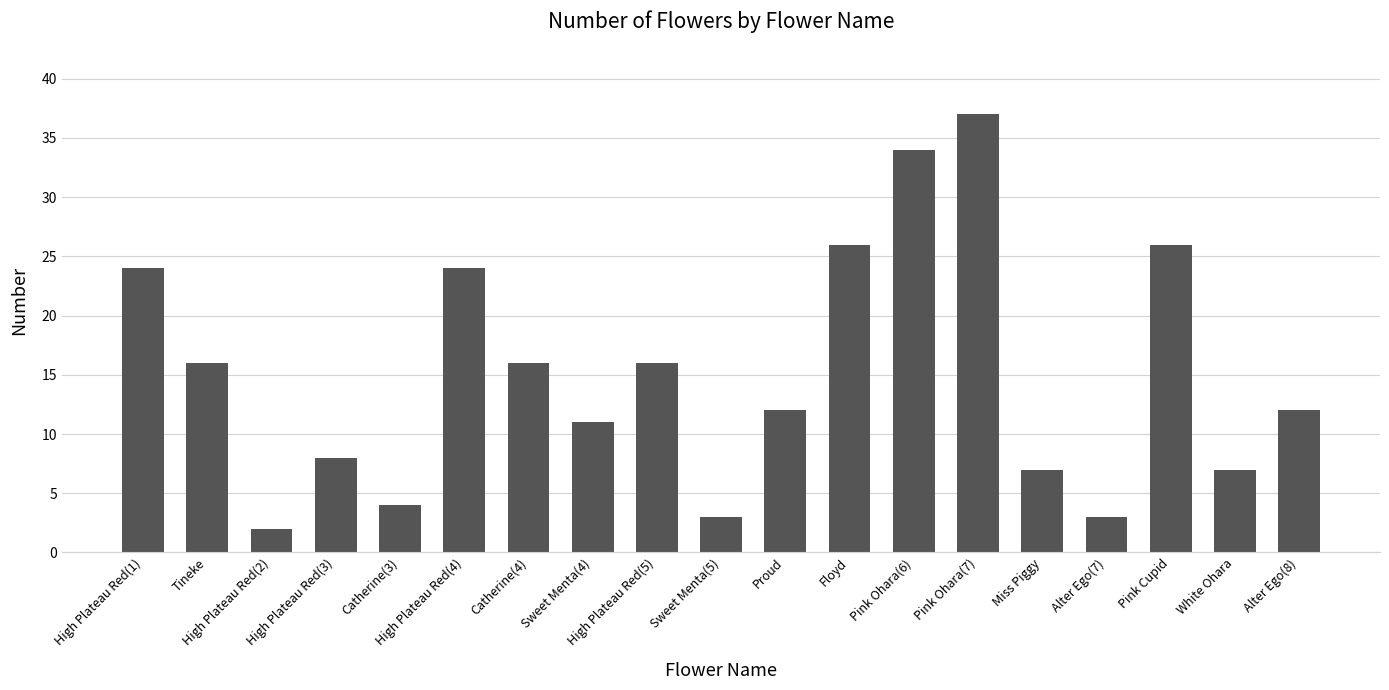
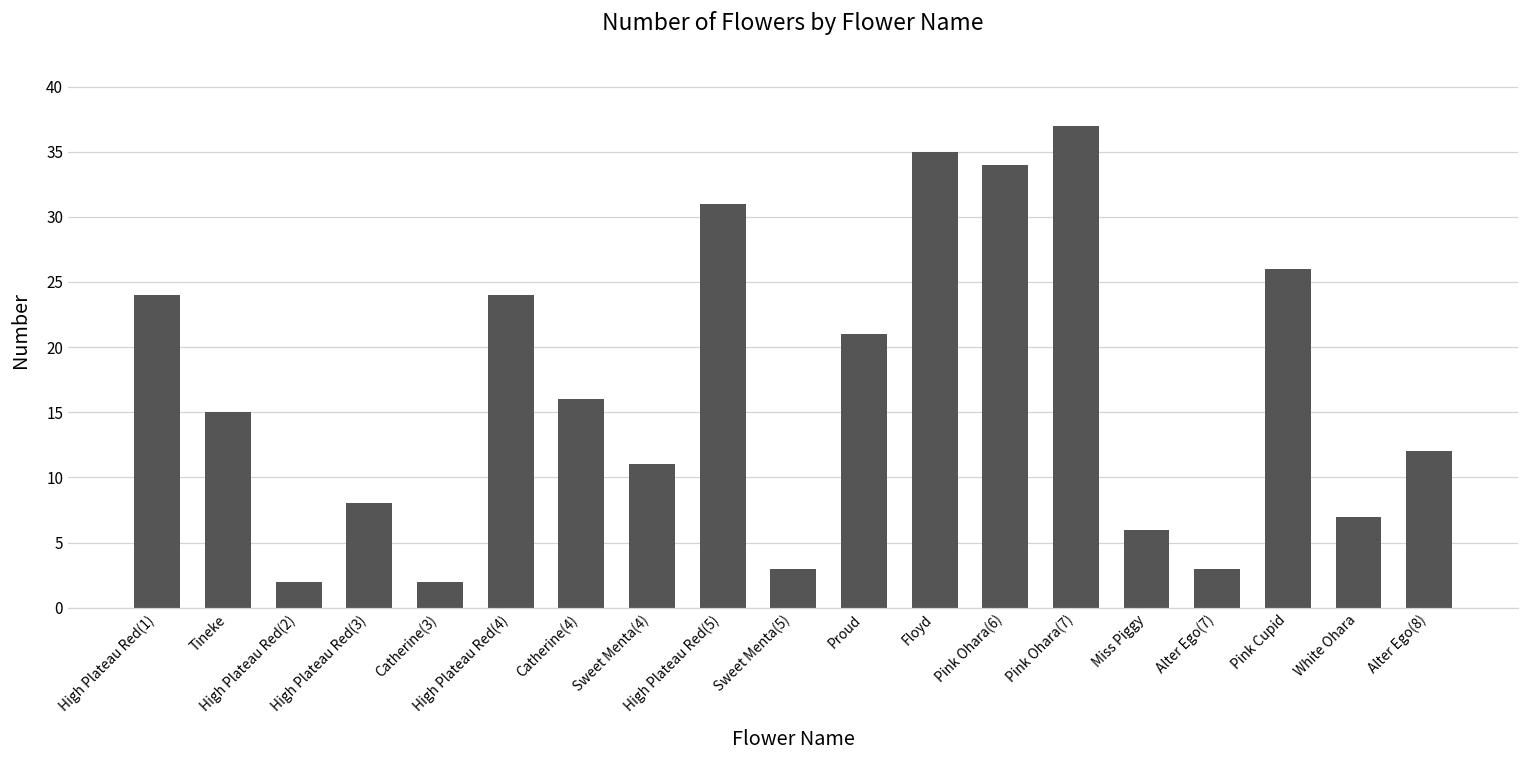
Tineke: 16 -> 15
Catherine(3): 4 -> 2
High Plateau Red(5): 16 -> 31
Proud: 12 -> 21
Floyd: 26 -> 35
Miss Piggy: 7 -> 6
